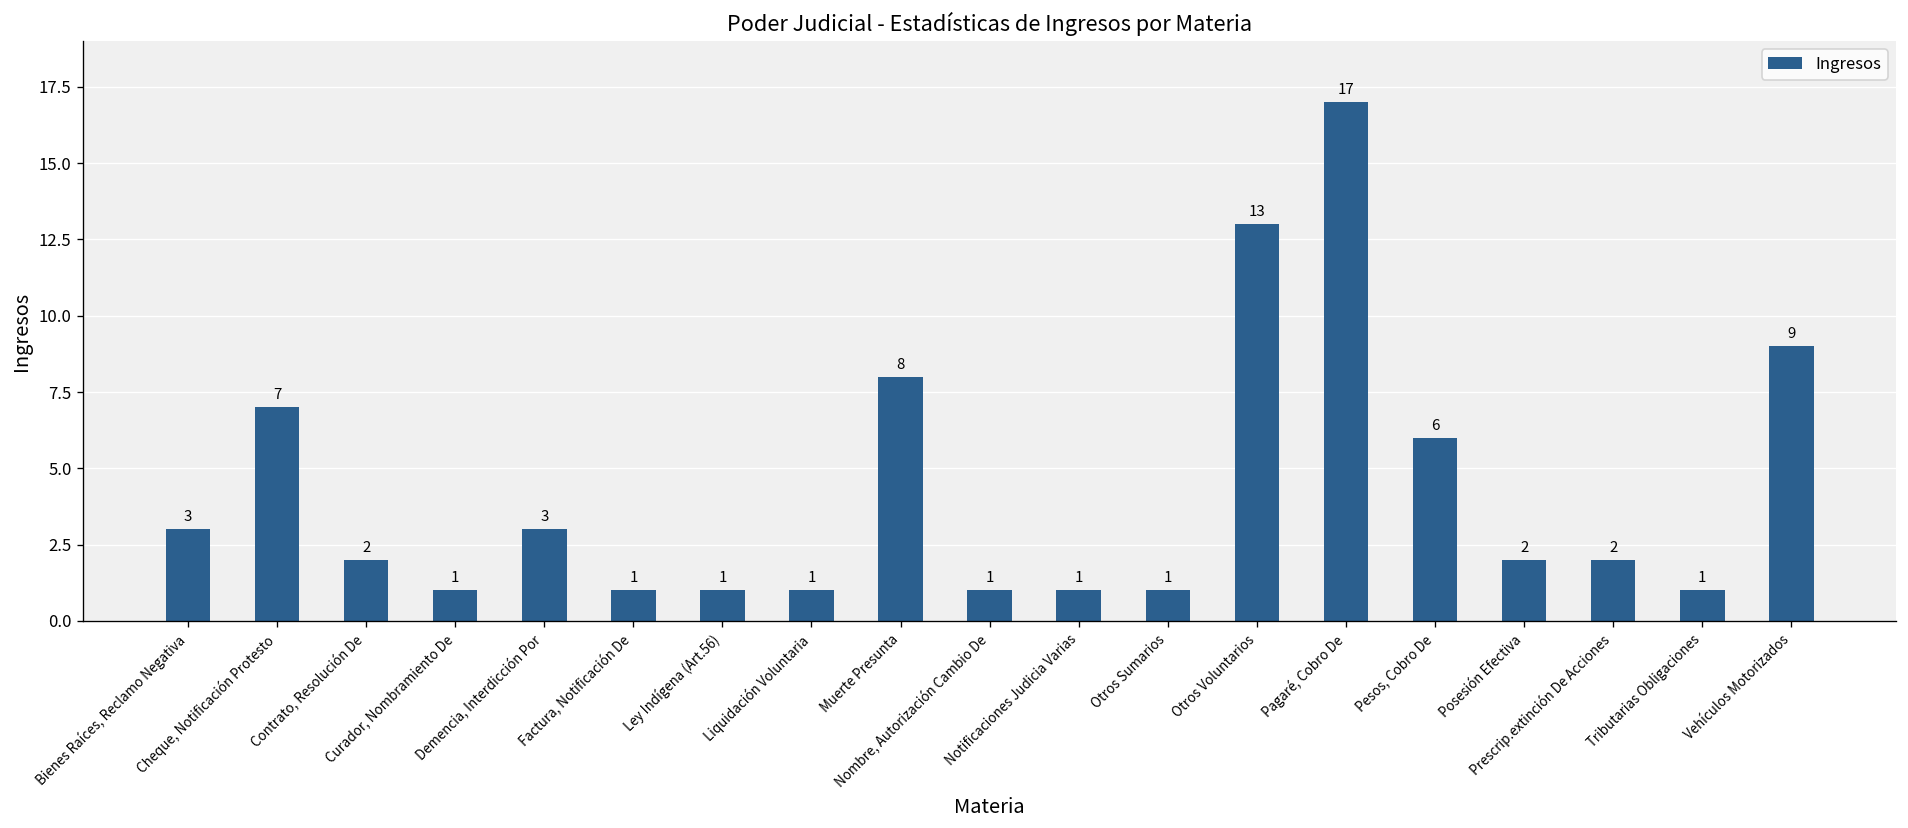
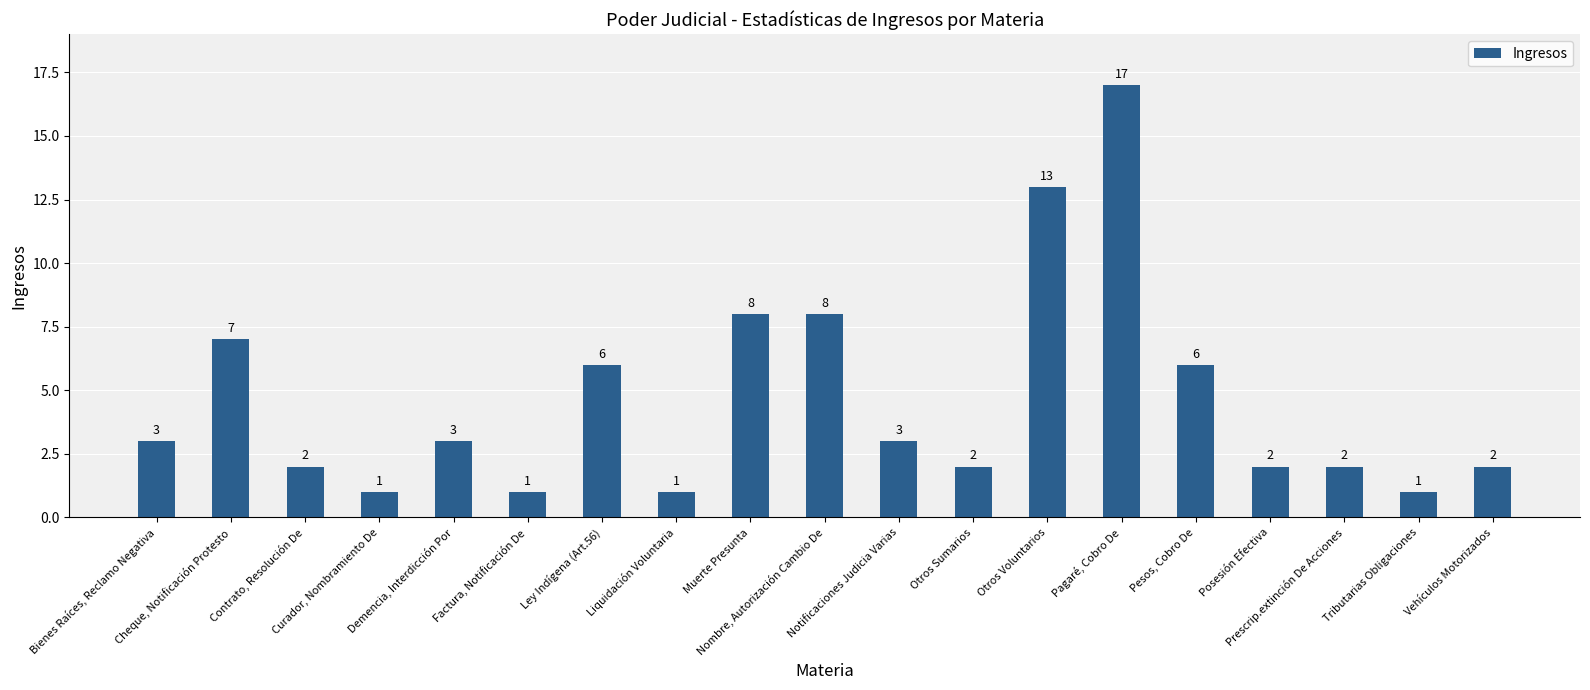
Ley Indígena (Art.56): 1 -> 6
Nombre, Autorización Cambio De: 1 -> 8
Notificaciones Judicia Varias: 1 -> 3
Otros Sumarios: 1 -> 2
Vehículos Motorizados: 9 -> 2
